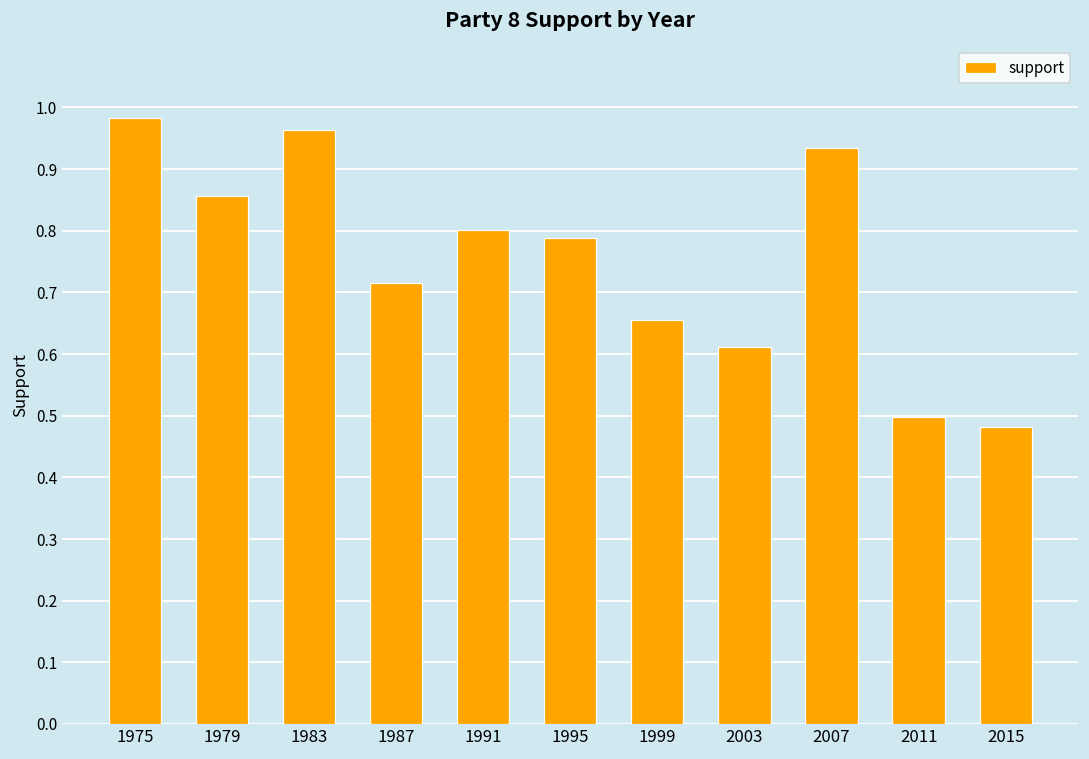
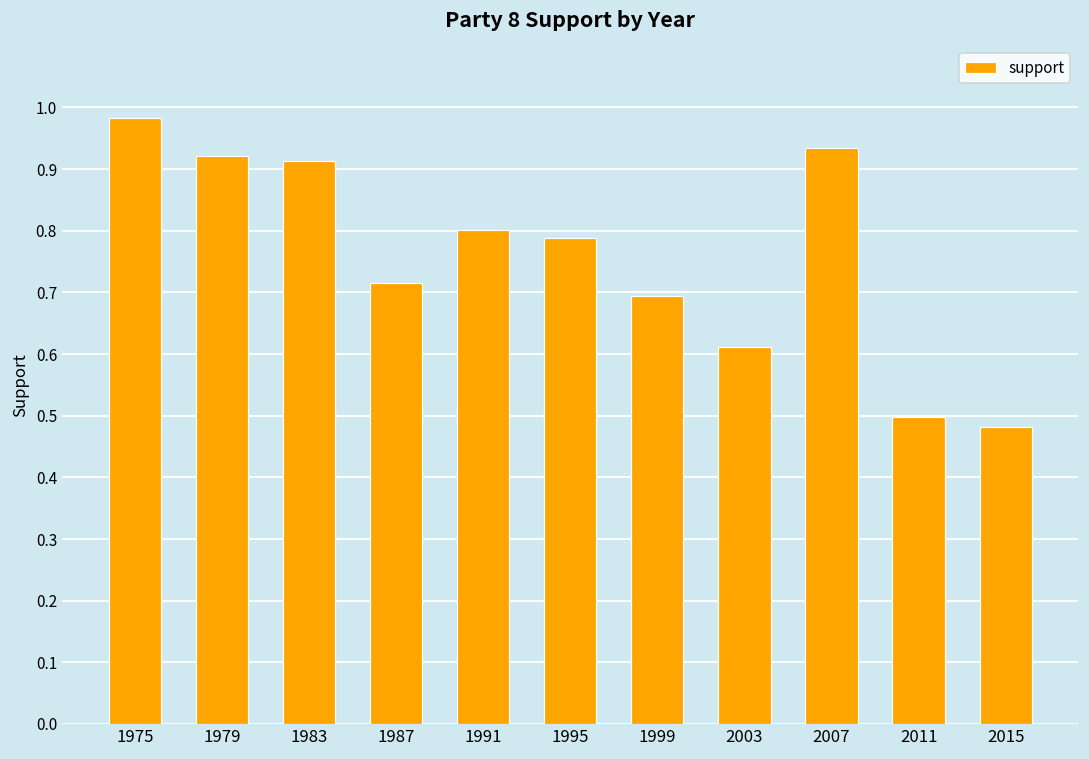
1979: 0.86 -> 0.92
1983: 0.96 -> 0.91
1999: 0.66 -> 0.69
